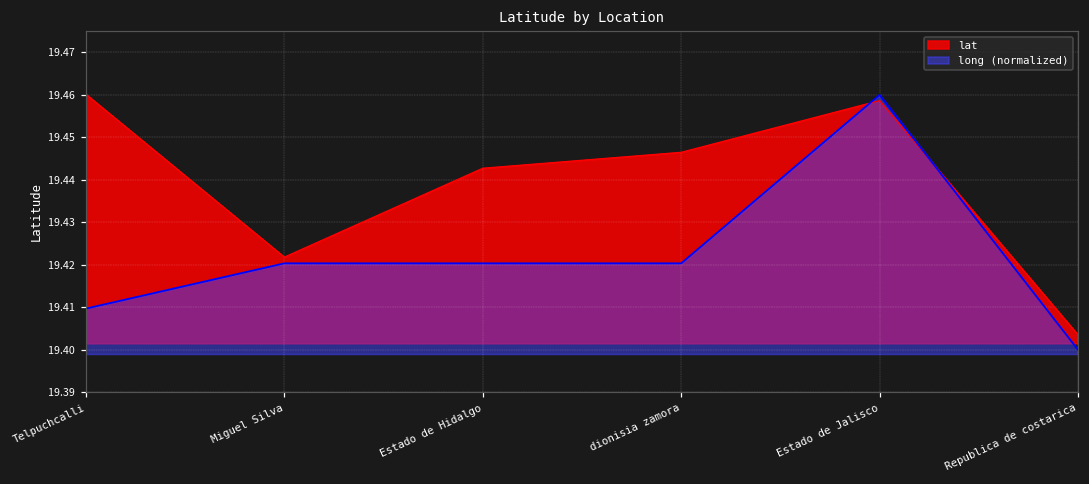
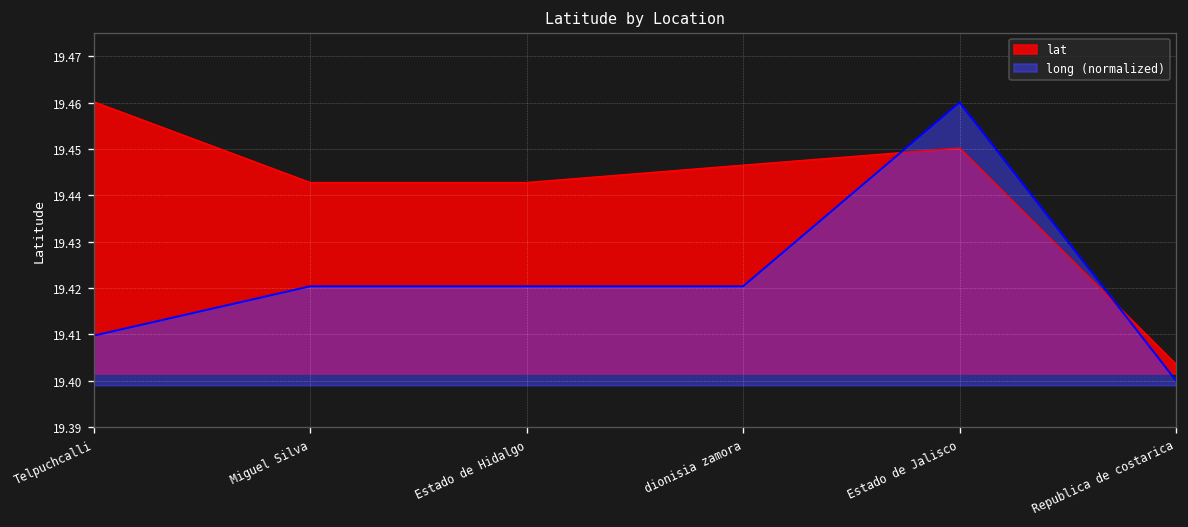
lat, Miguel Silva: 19.422 -> 19.443
lat, Estado de Jalisco: 19.459 -> 19.450
